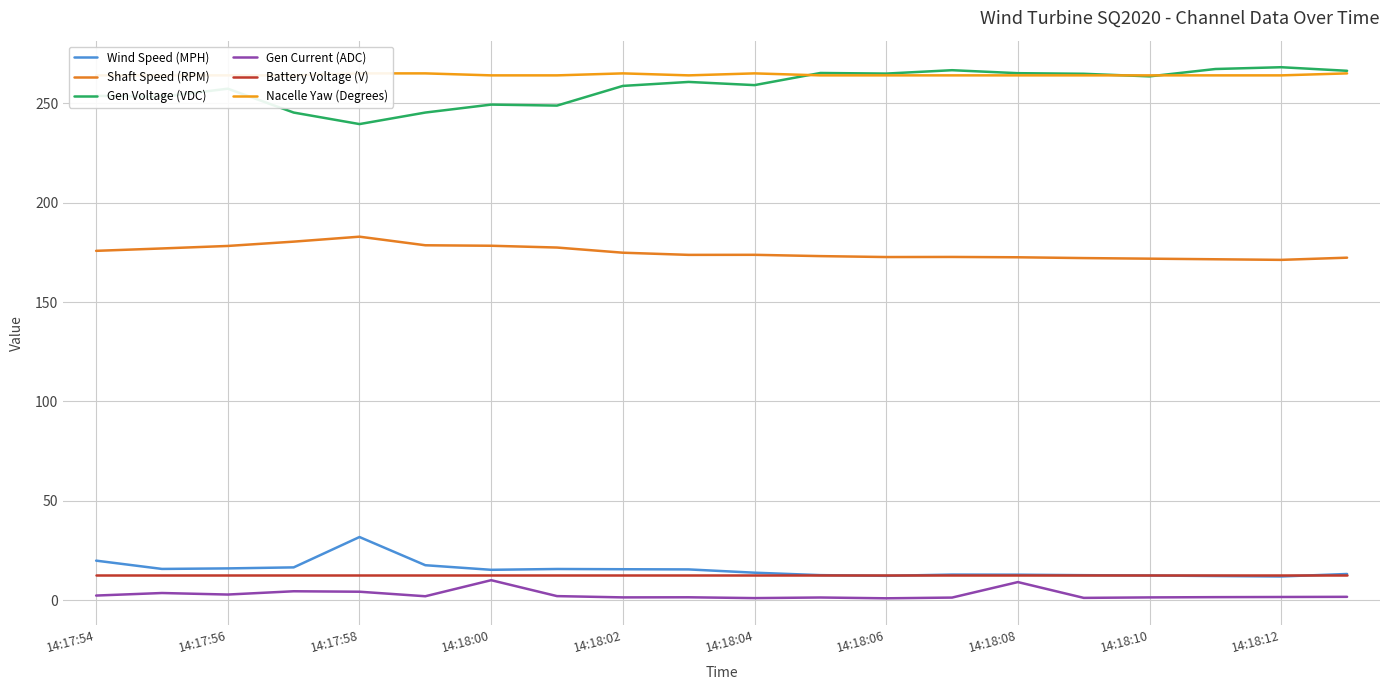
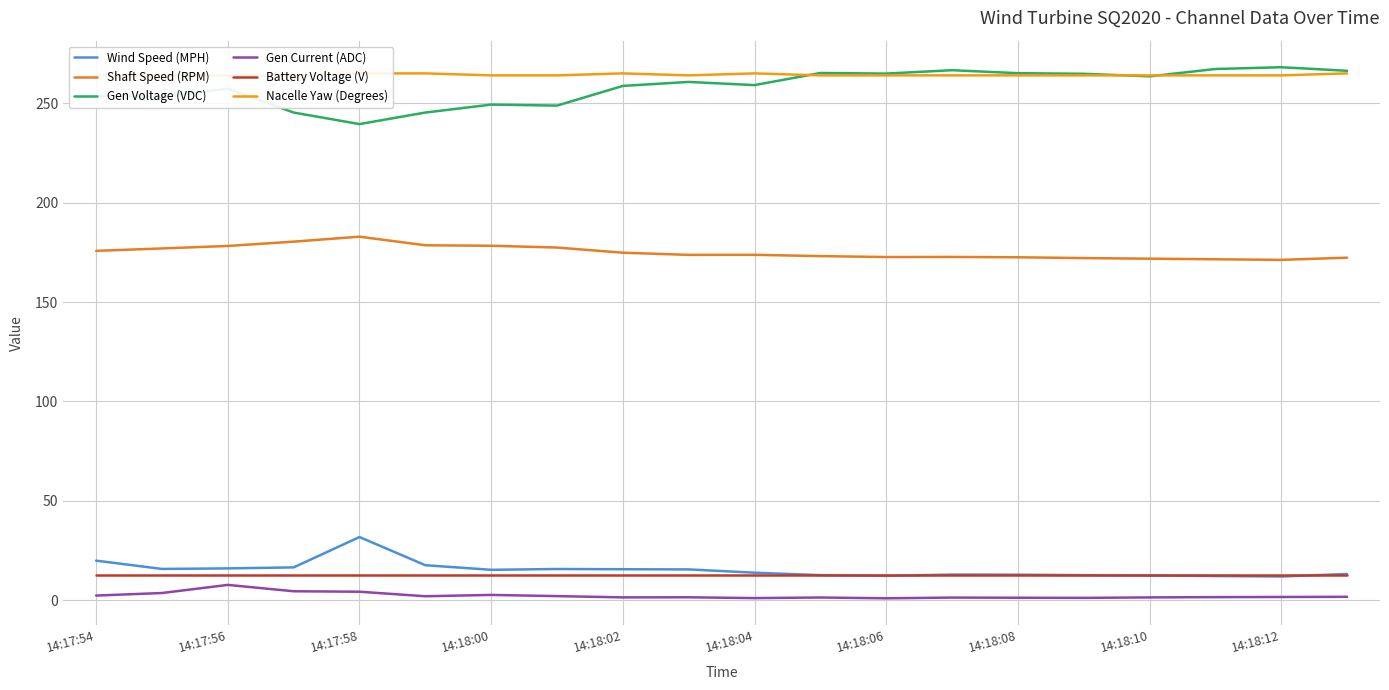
Gen Current (ADC), 14:17:56: 3 -> 8
Gen Current (ADC), 14:18:00: 10 -> 3
Gen Current (ADC), 14:18:08: 9 -> 1
